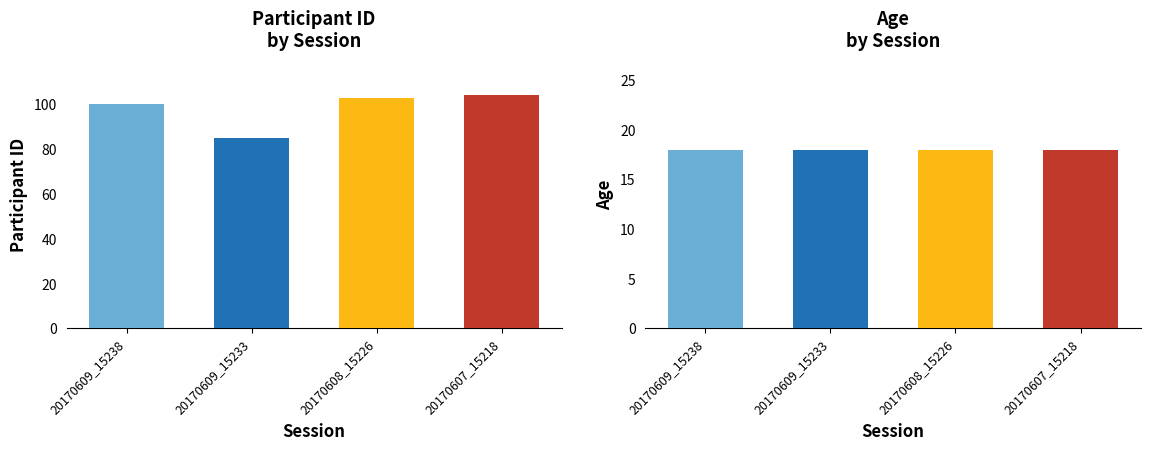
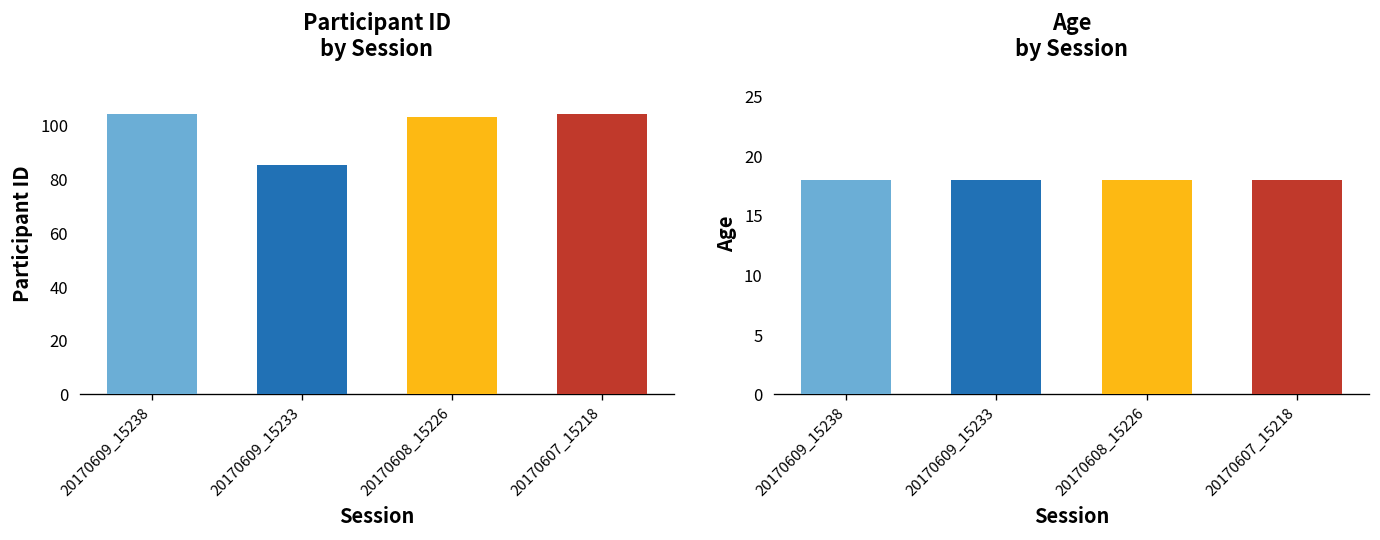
Participant ID by Session, 20170609_15238: 100 -> 104
